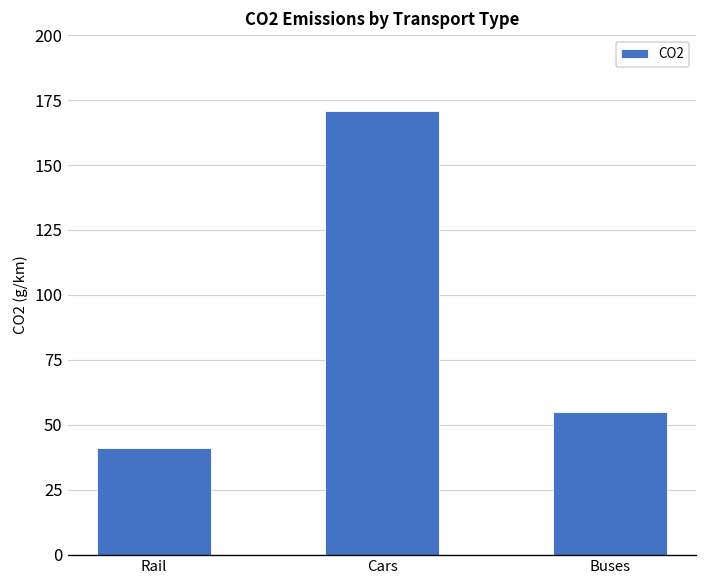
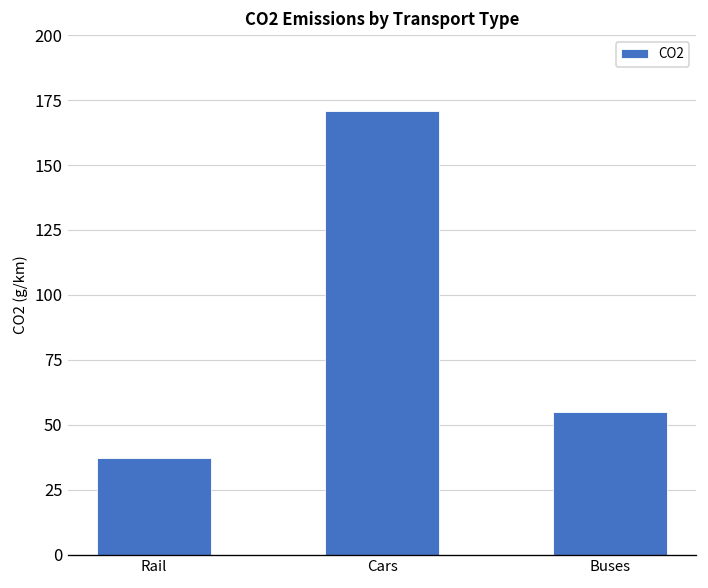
Rail: 41 -> 37
